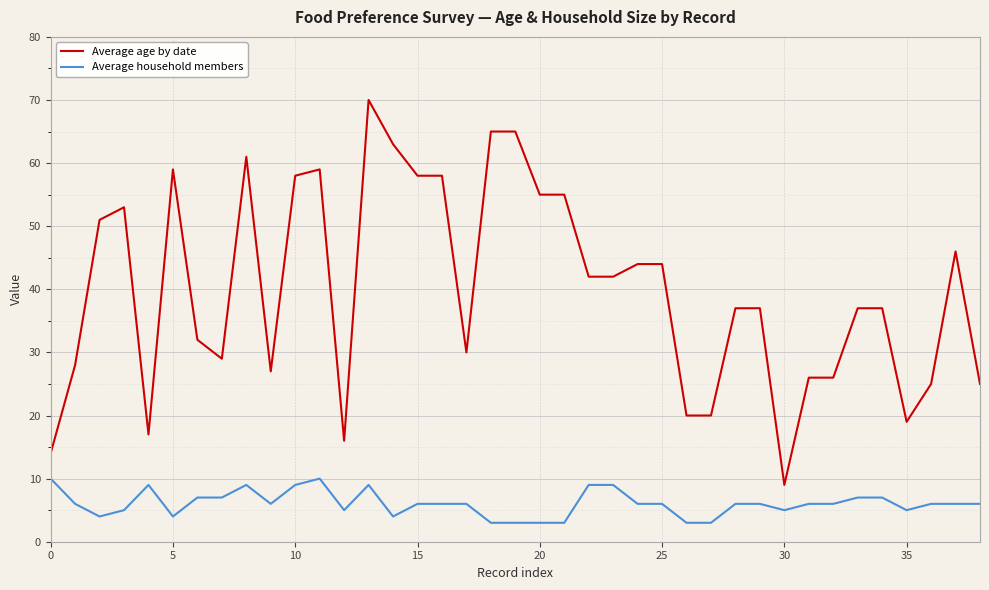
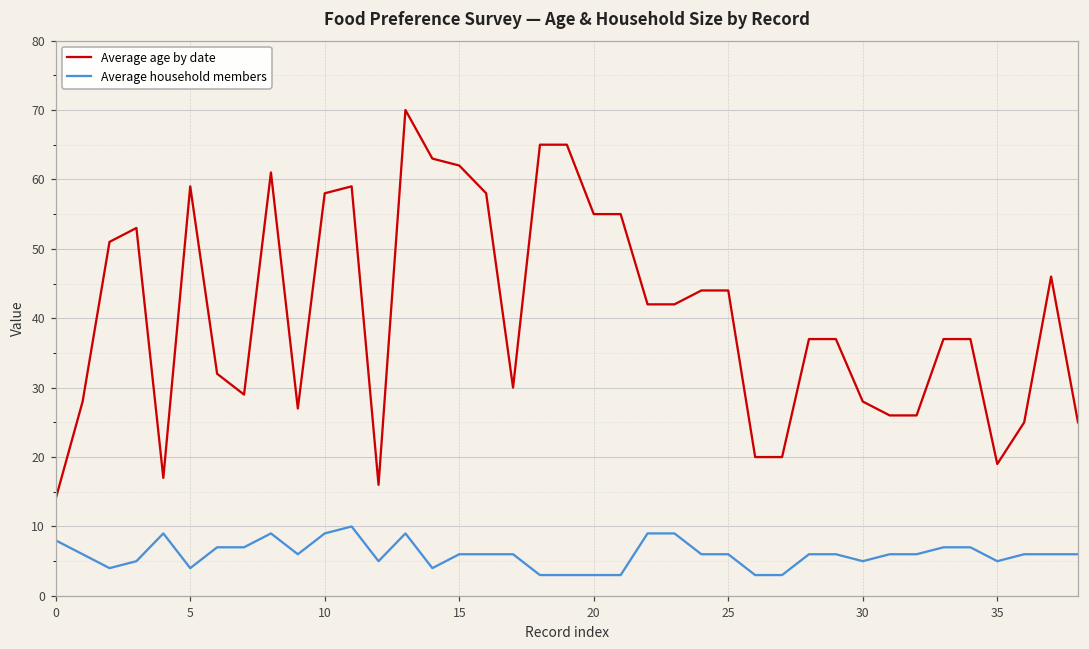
Average household members, 0: 10 -> 8
Average age by date, 15: 58 -> 62
Average age by date, 30: 9 -> 28
